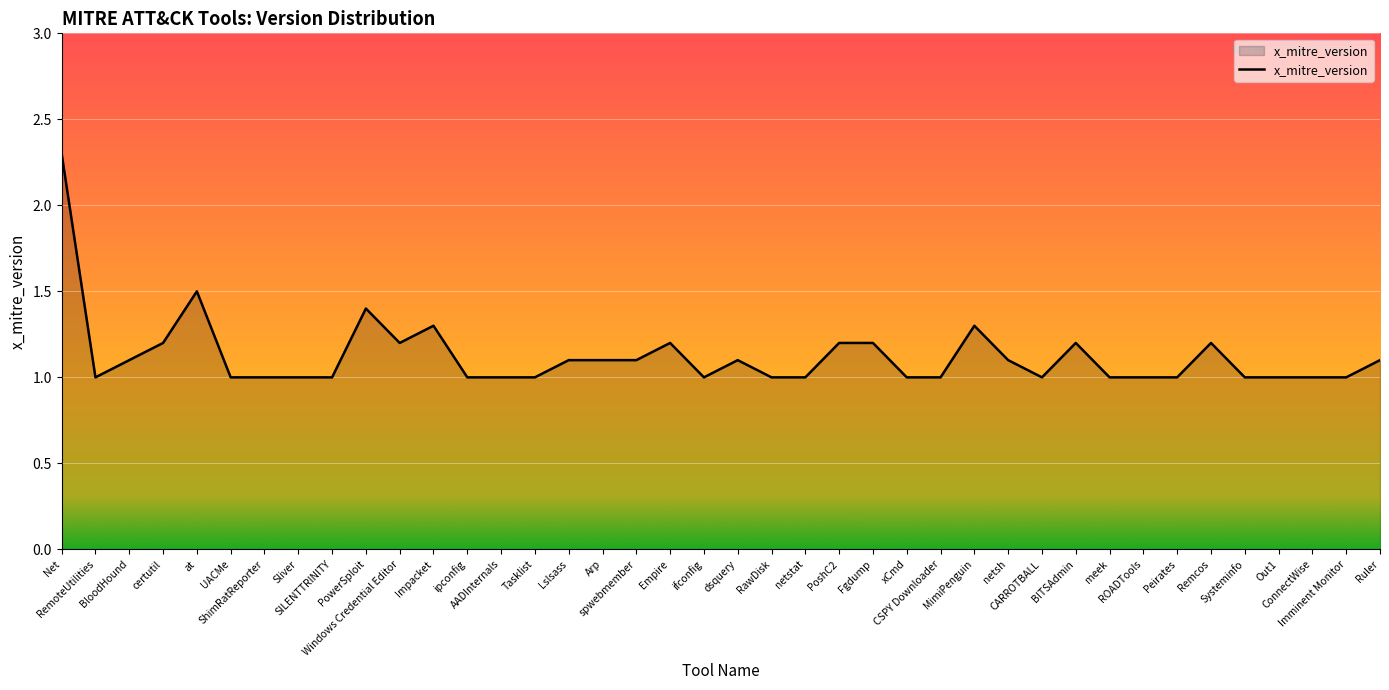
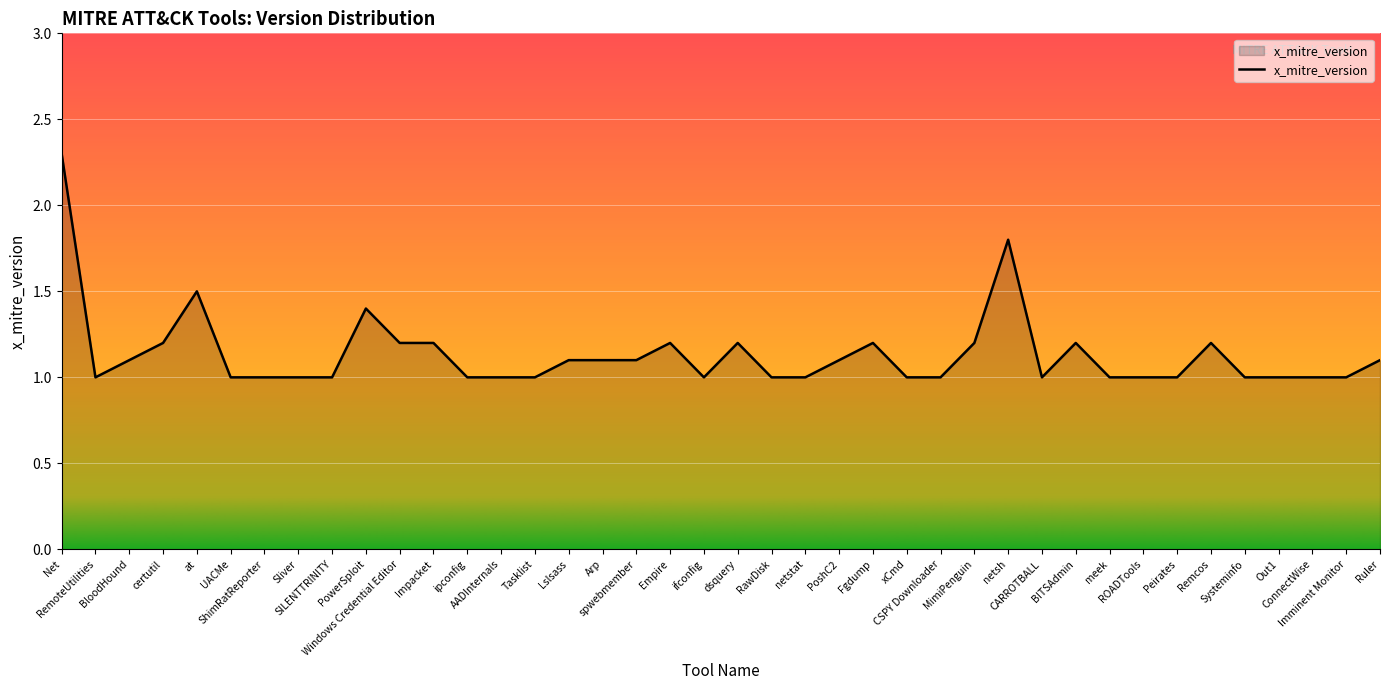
Impacket: 1.3 -> 1.2
dsquery: 1.1 -> 1.2
PoshC2: 1.2 -> 1.1
MimiPenguin: 1.3 -> 1.2
netsh: 1.1 -> 1.8
